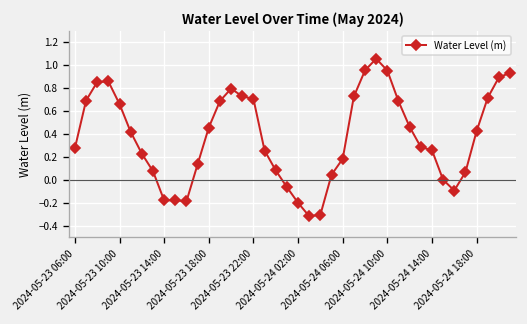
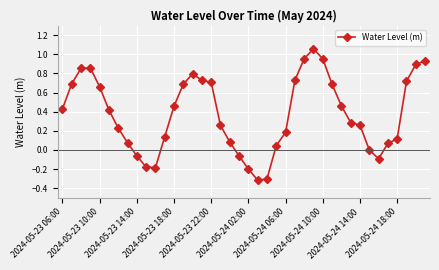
2024-05-23 06:00: 0.3 -> 0.4
2024-05-23 14:00: -0.2 -> -0.1
2024-05-24 18:00: 0.4 -> 0.1
